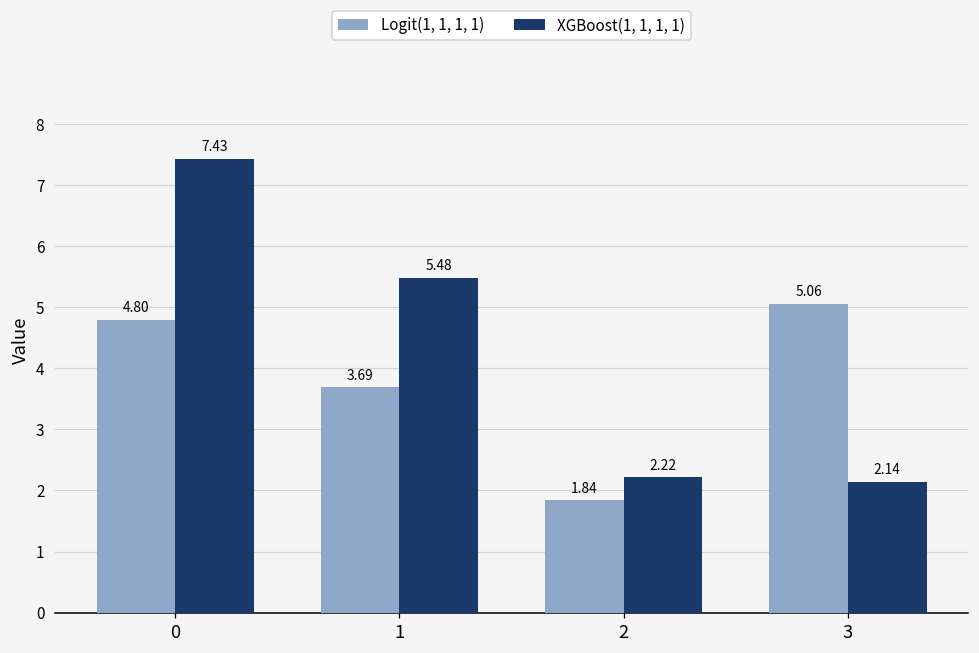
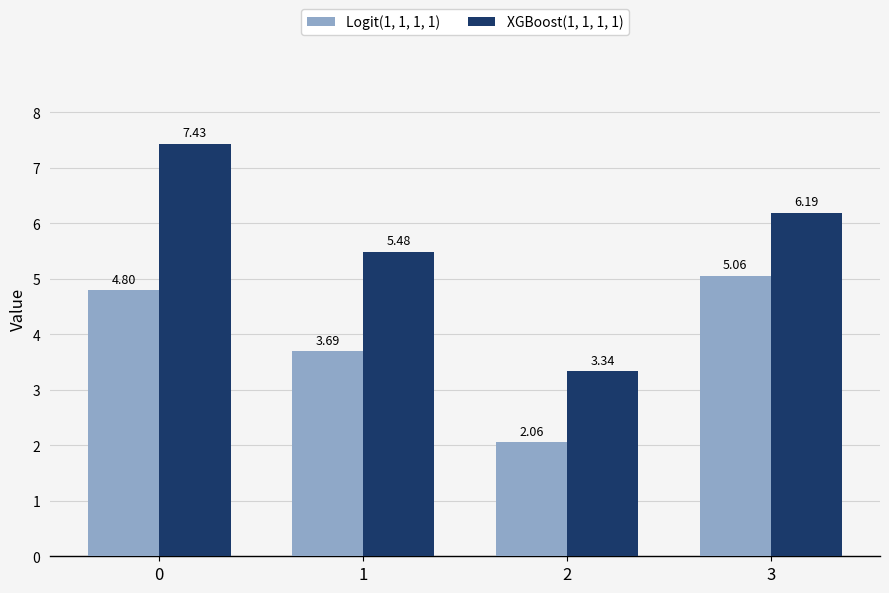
Logit(1, 1, 1, 1), 2: 1.84 -> 2.06
XGBoost(1, 1, 1, 1), 2: 2.22 -> 3.34
XGBoost(1, 1, 1, 1), 3: 2.14 -> 6.19
